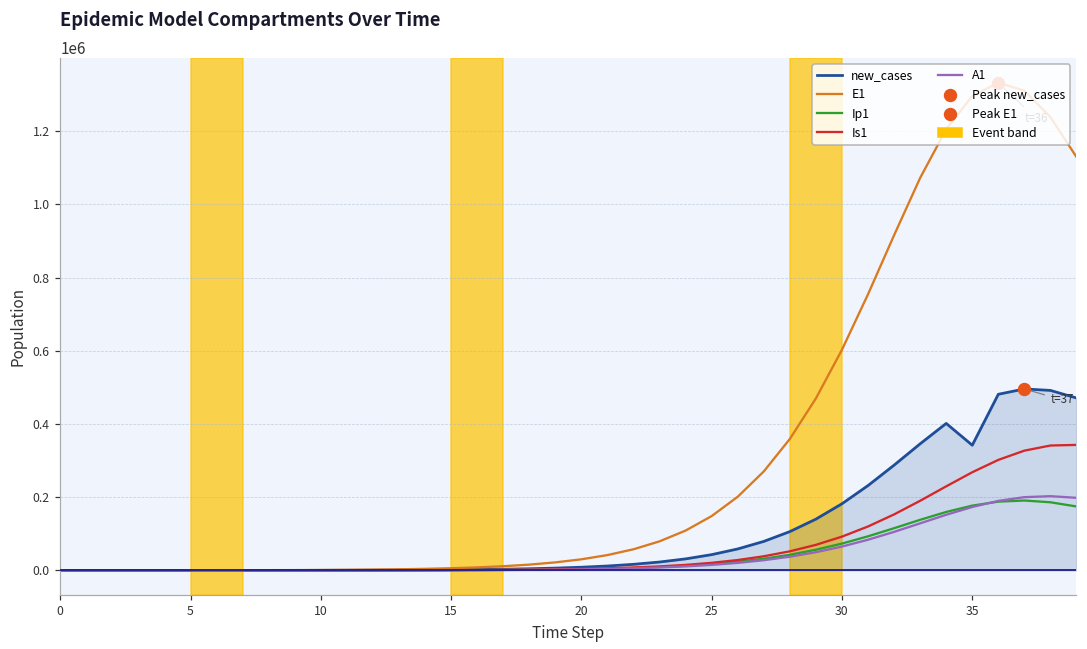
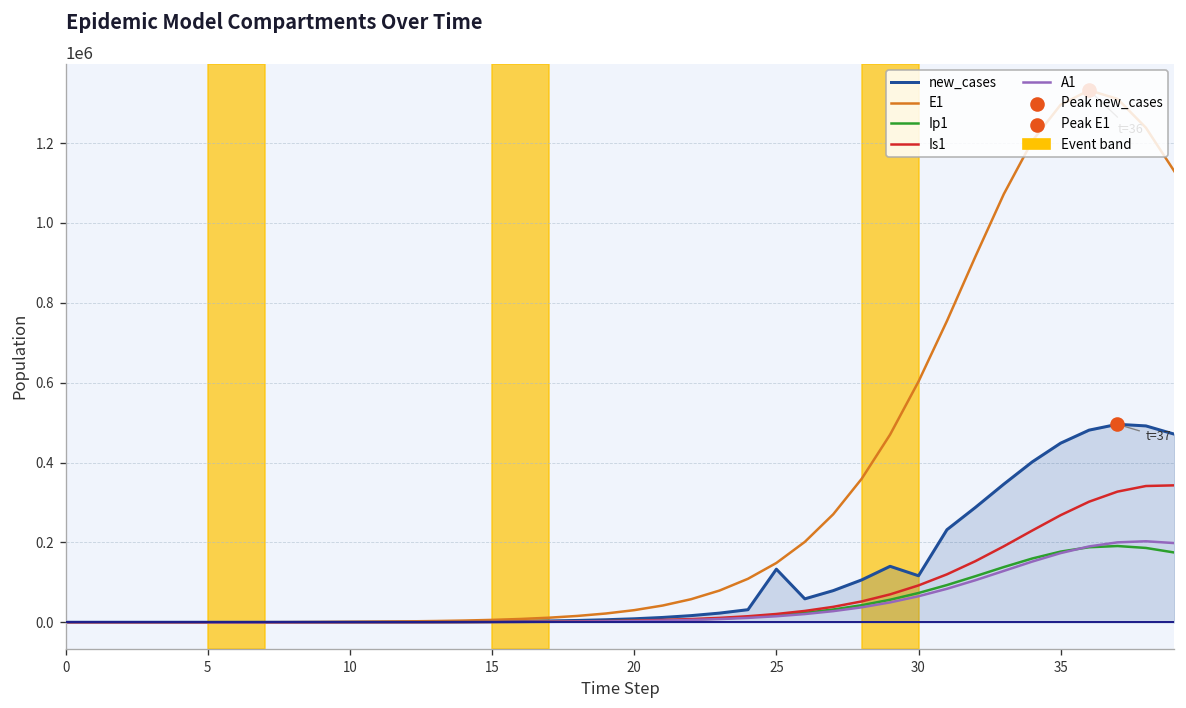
new_cases, 25: 40000 -> 130000
new_cases, 30: 180000 -> 120000
new_cases, 35: 340000 -> 450000
